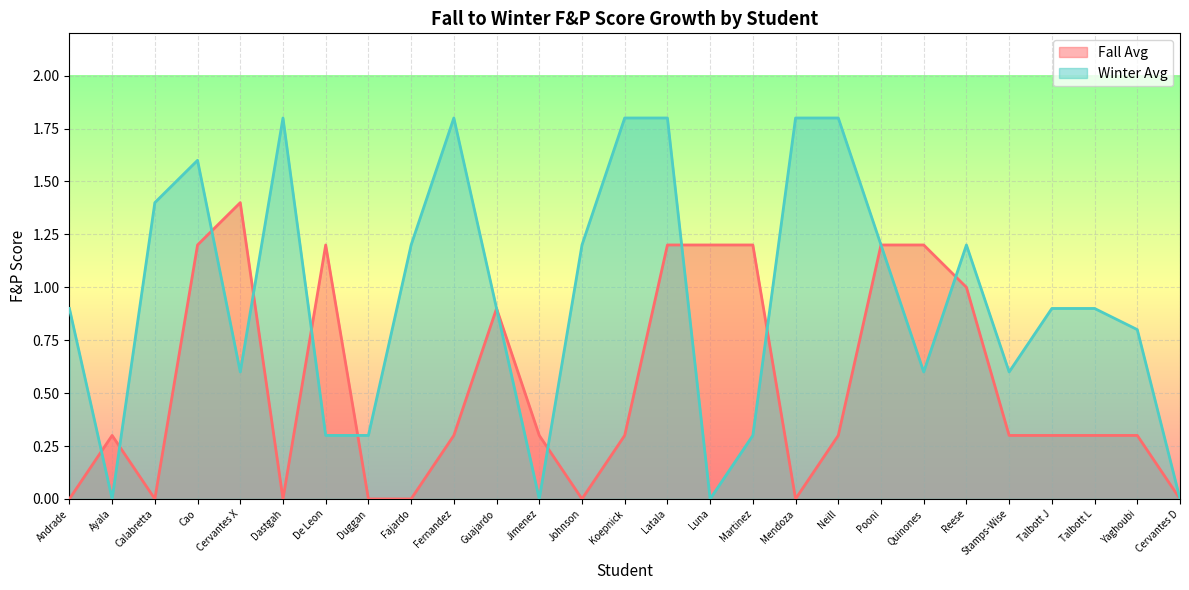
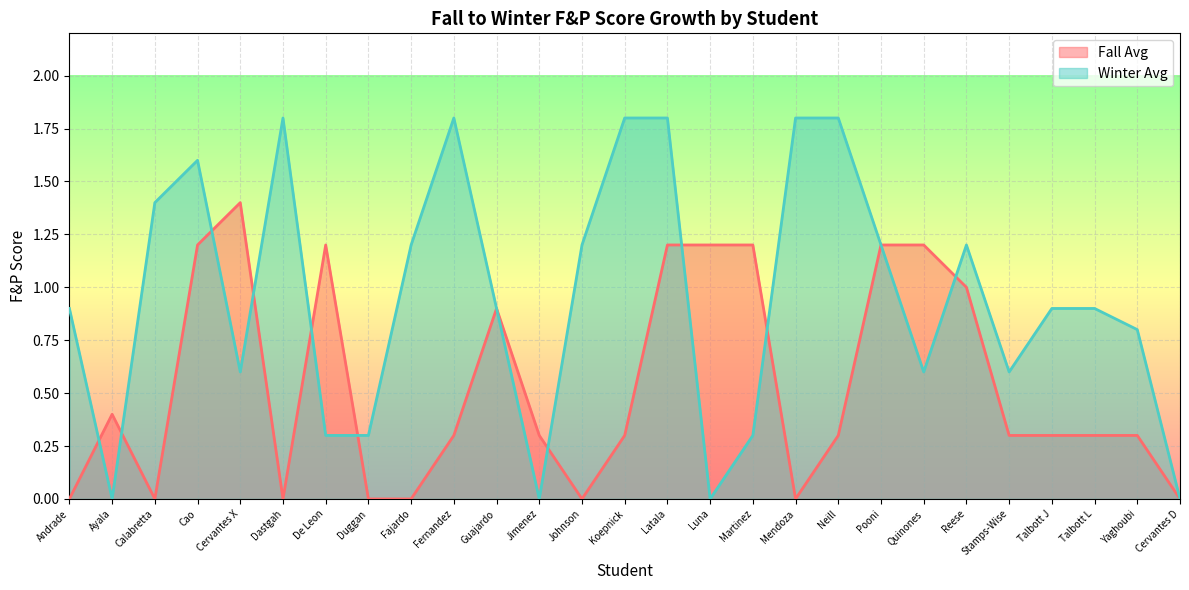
Fall Avg, Ayala: 0.3 -> 0.4
